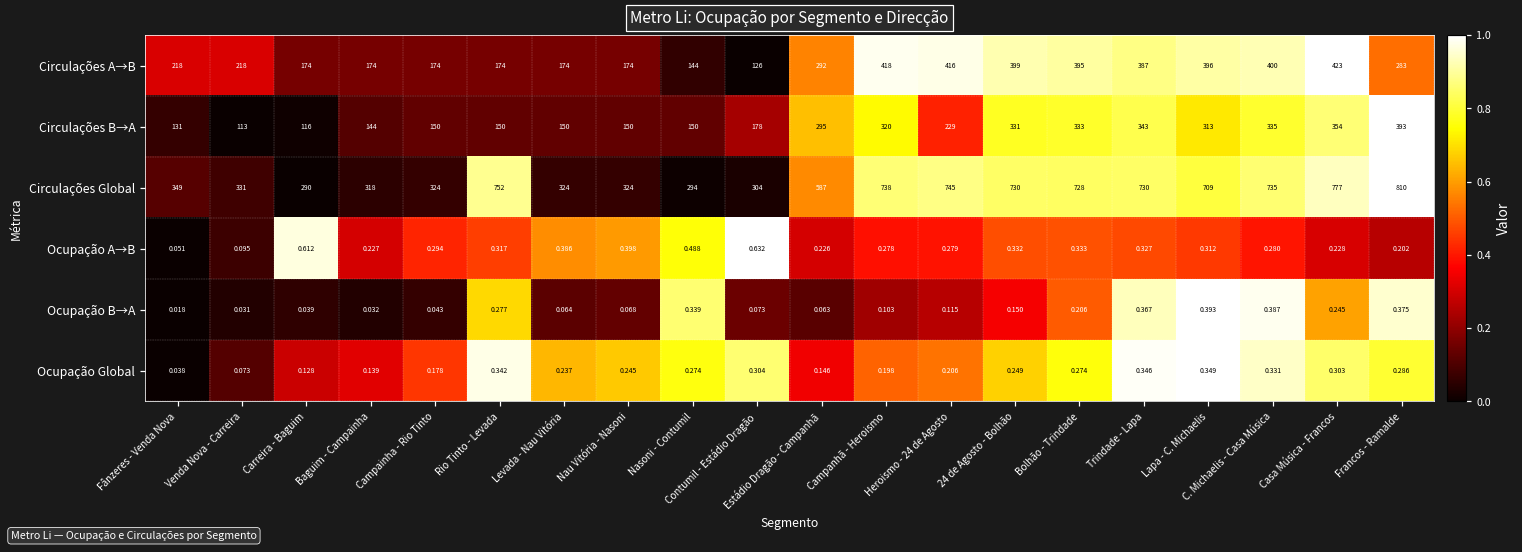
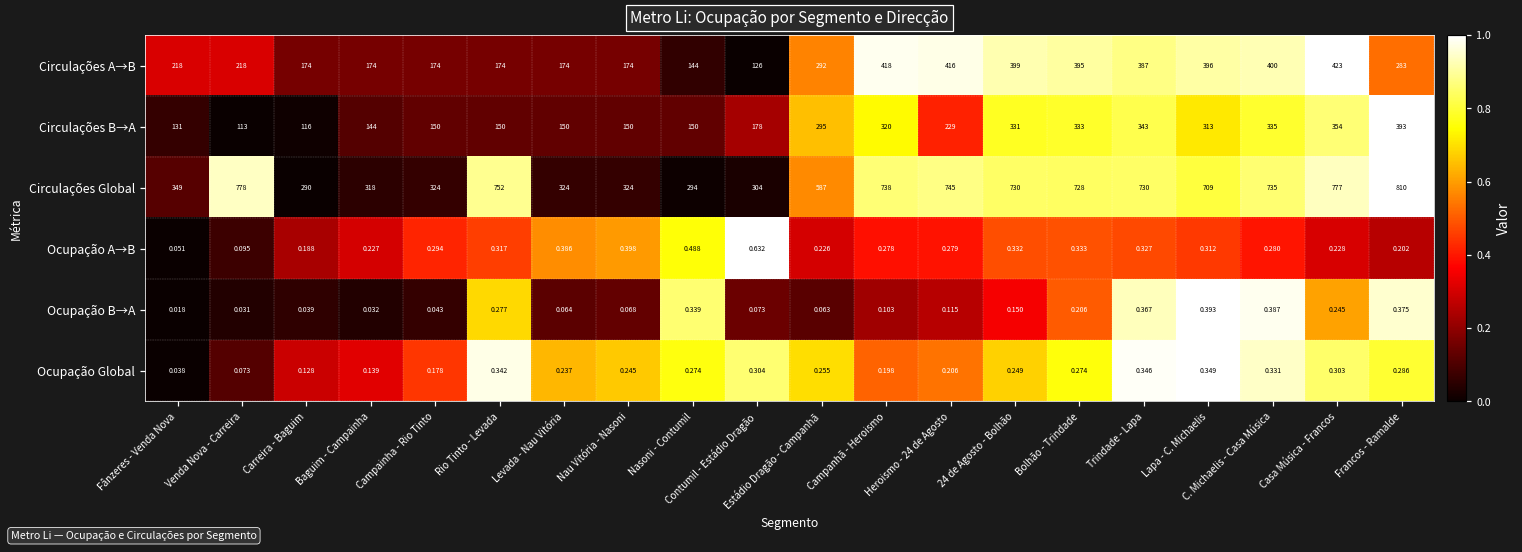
Circulações Global, Venda Nova - Carreira: 331 -> 778
Ocupação A→B, Carreira - Baguim: 0.612 -> 0.188
Ocupação Global, Estádio Dragão - Campanhã: 0.146 -> 0.255
